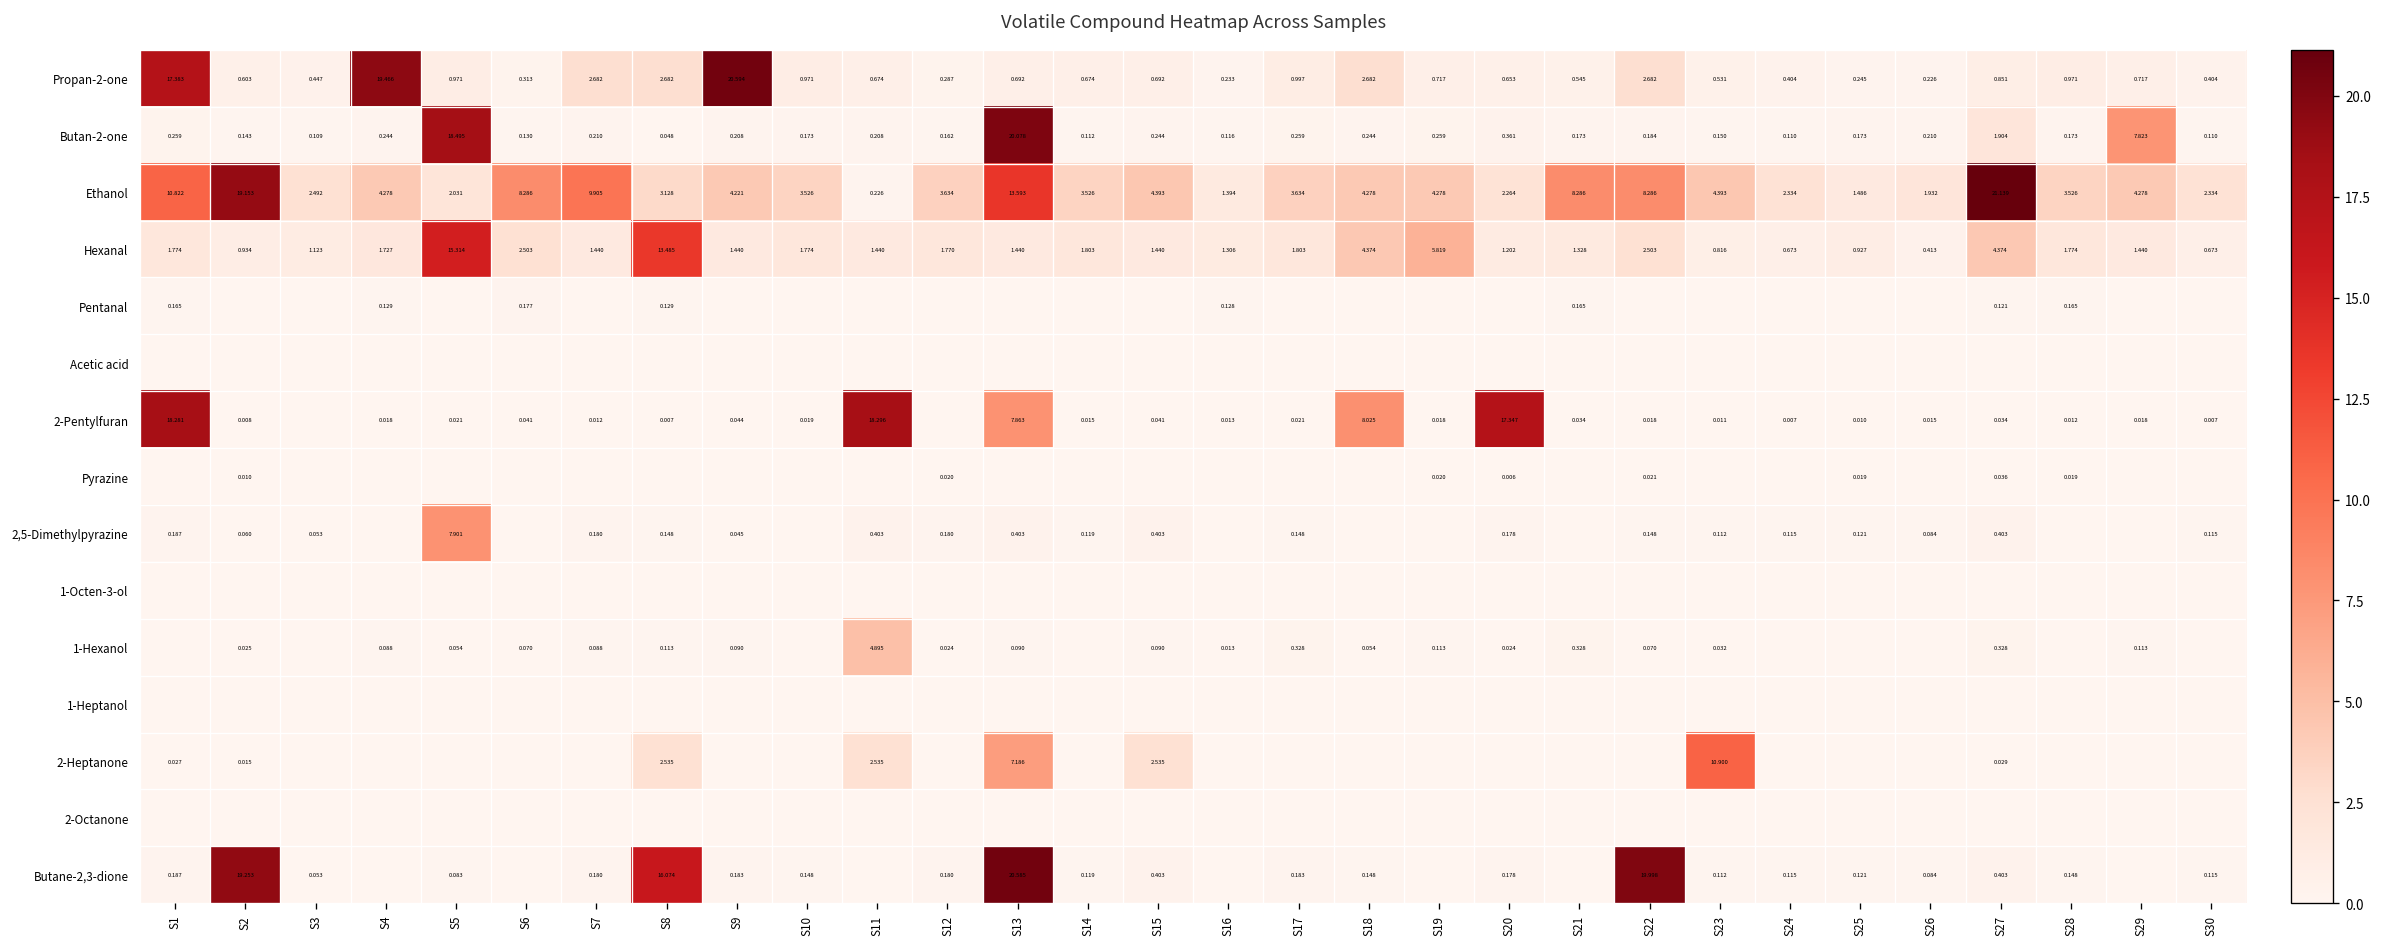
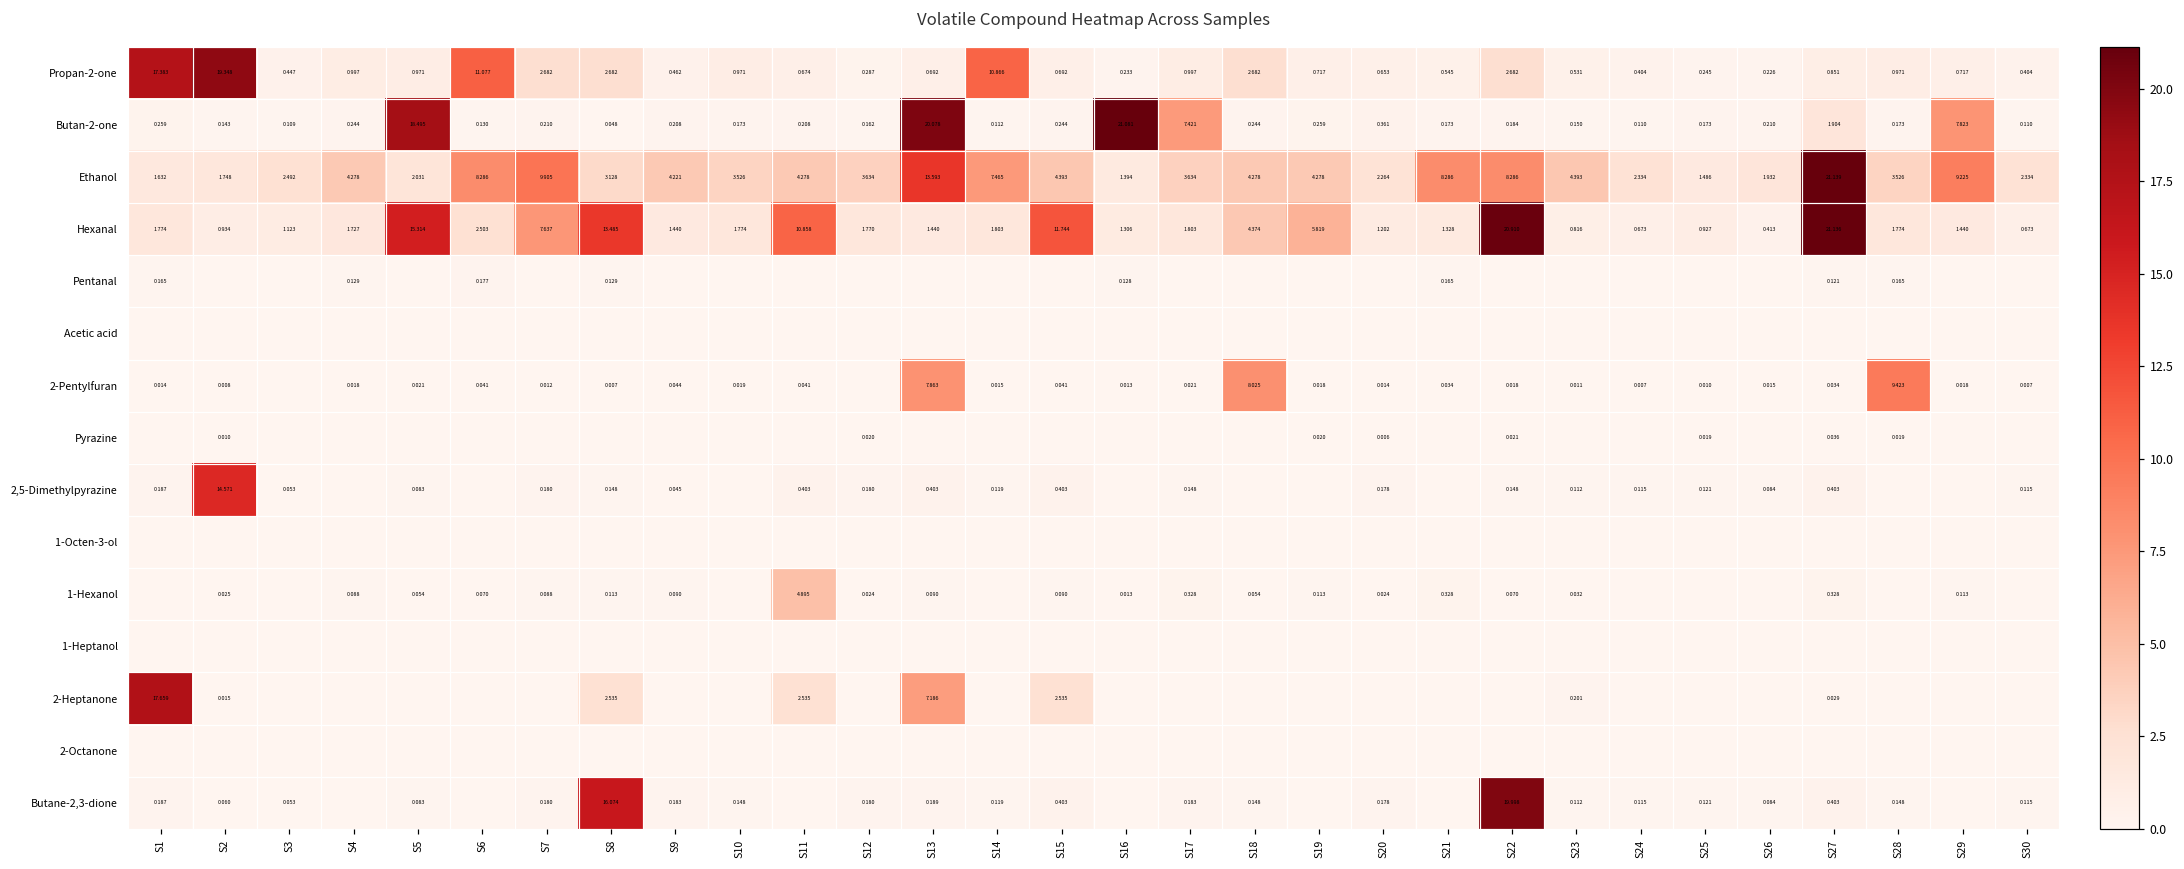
Propan-2-one, S2: 0.603 -> 19.348
Propan-2-one, S4: 19.466 -> 0.997
Propan-2-one, S6: 0.313 -> 11.077
Propan-2-one, S9: 20.594 -> 0.462
Propan-2-one, S14: 0.674 -> 10.866
Butan-2-one, S16: 0.116 -> 21.081
Butan-2-one, S17: 0.259 -> 7.421
Ethanol, S1: 10.822 -> 1.632
Ethanol, S2: 19.153 -> 1.748
Ethanol, S11: 0.226 -> 4.278
Ethanol, S14: 3.526 -> 7.465
Ethanol, S29: 4.278 -> 9.225
Hexanal, S7: 1.440 -> 7.637
Hexanal, S11: 1.440 -> 10.858
Hexanal, S15: 1.440 -> 11.744
Hexanal, S22: 2.503 -> 20.910
Hexanal, S27: 4.374 -> 21.136
2-Pentylfuran, S1: 18.281 -> 0.014
2-Pentylfuran, S11: 18.296 -> 0.041
2-Pentylfuran, S20: 17.347 -> 0.014
2-Pentylfuran, S28: 0.012 -> 9.423
2,5-Dimethylpyrazine, S2: 0.060 -> 14.571
2,5-Dimethylpyrazine, S5: 7.901 -> 0.083
2-Heptanone, S1: 0.027 -> 17.659
2-Heptanone, S23: 10.900 -> 0.201
Butane-2,3-dione, S2: 19.253 -> 0.060
Butane-2,3-dione, S13: 20.585 -> 0.189
